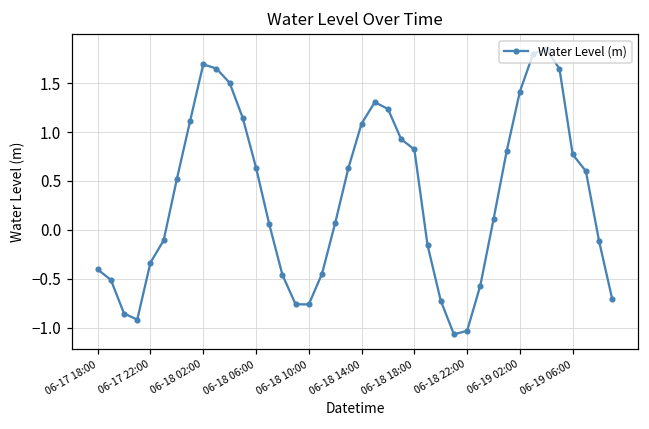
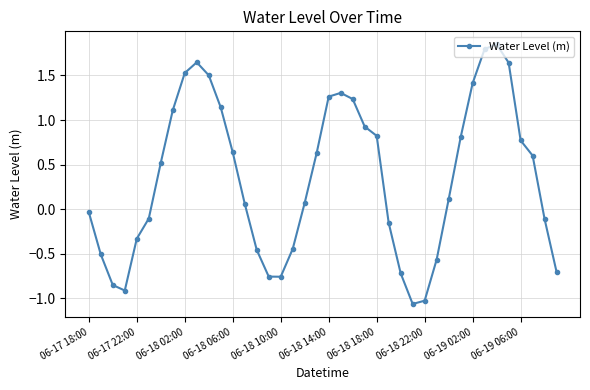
06-17 18:00: -0.4 -> 0.0
06-18 02:00: 1.7 -> 1.5
06-18 14:00: 1.1 -> 1.3
